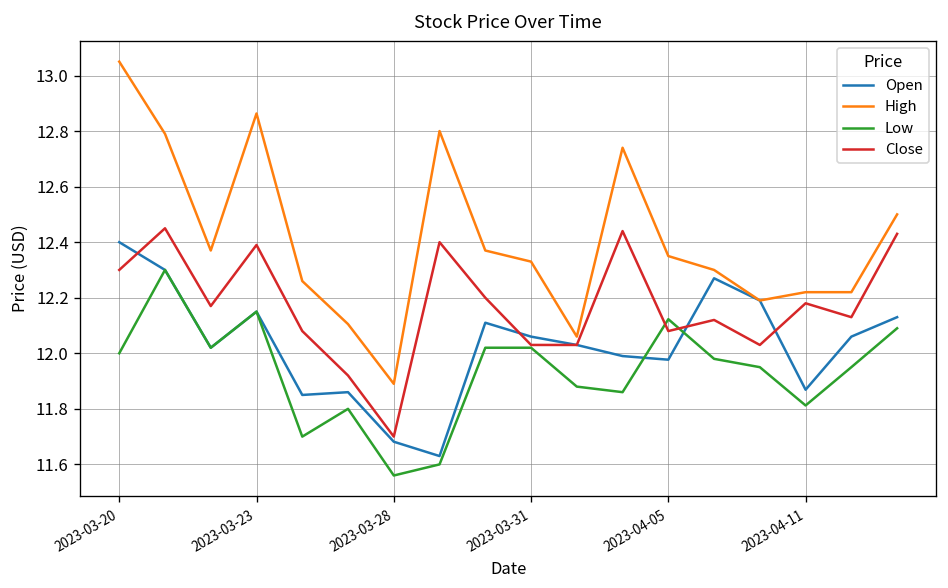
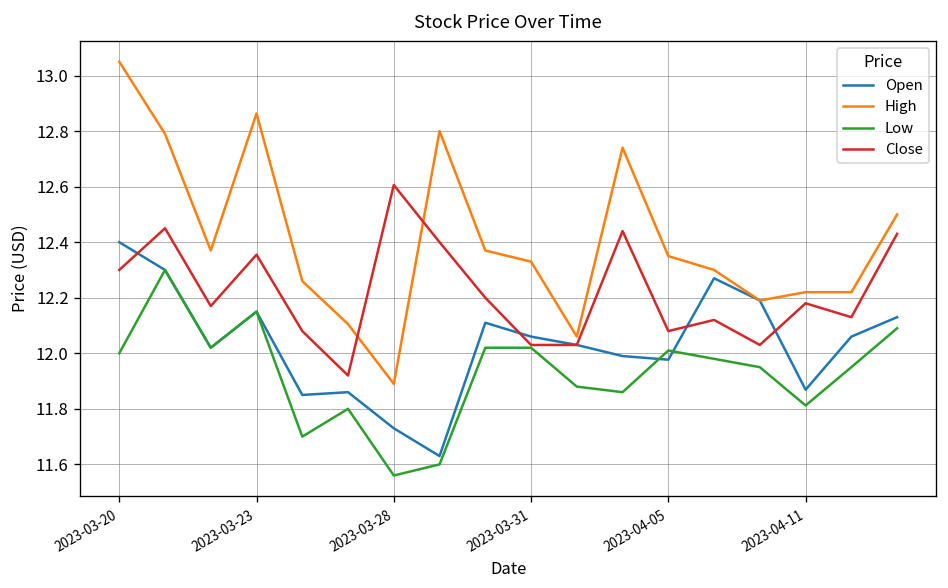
Close, 2023-03-23: 12.39 -> 12.35
Open, 2023-03-28: 11.68 -> 11.73
Close, 2023-03-28: 11.70 -> 12.61
Low, 2023-04-05: 12.12 -> 12.01
